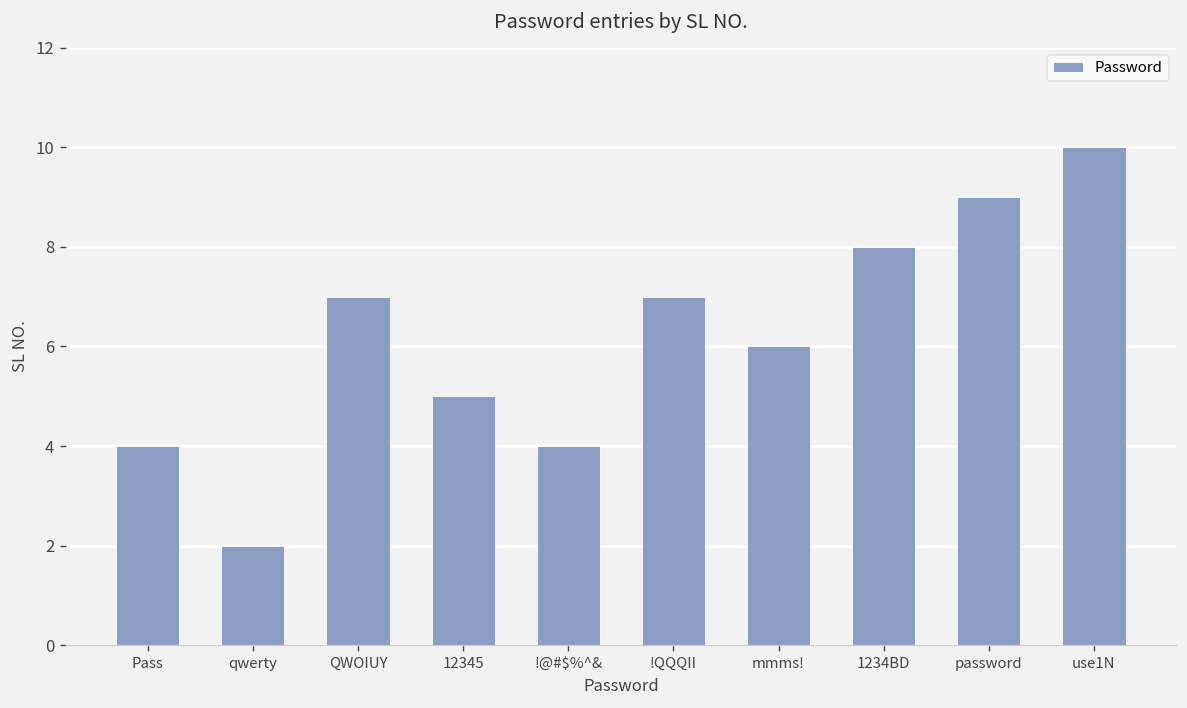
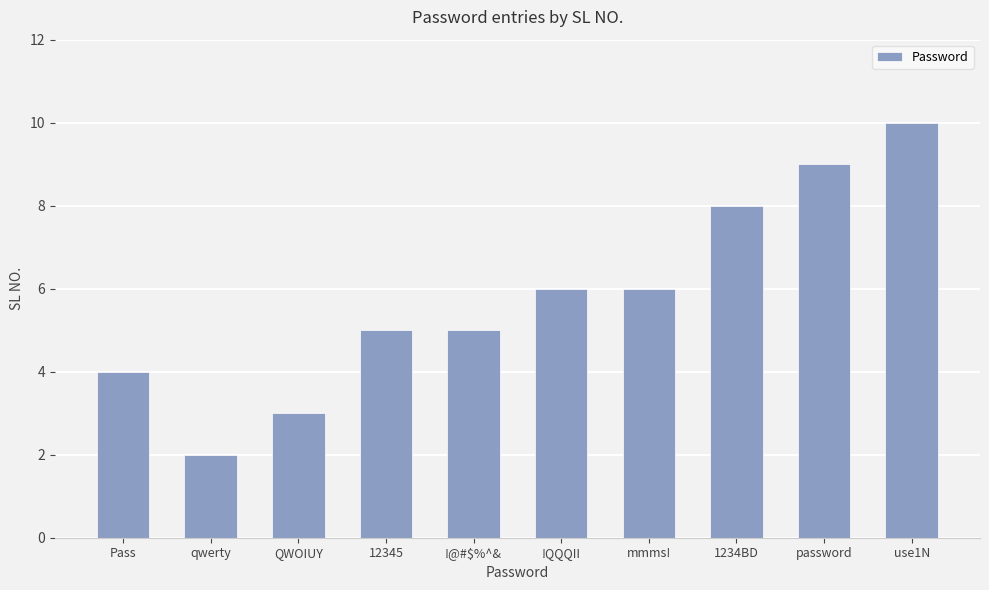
QWOIUY: 7 -> 3
!@#$%^&: 4 -> 5
!QQQII: 7 -> 6
